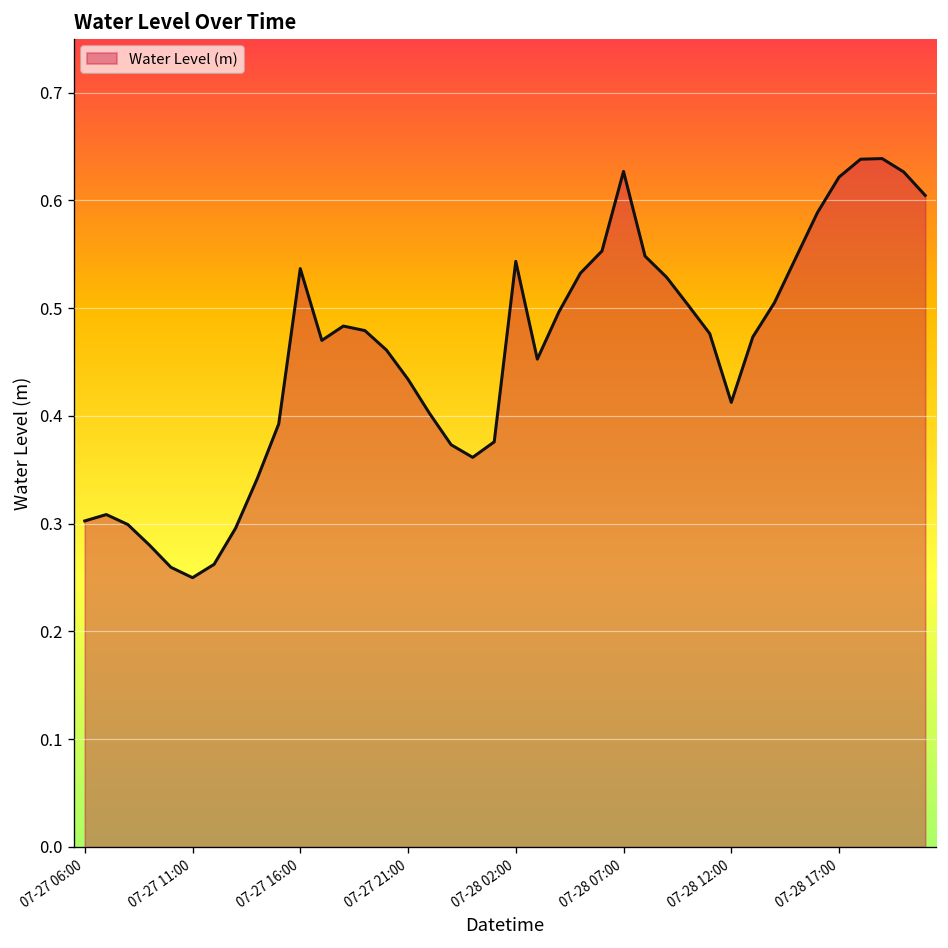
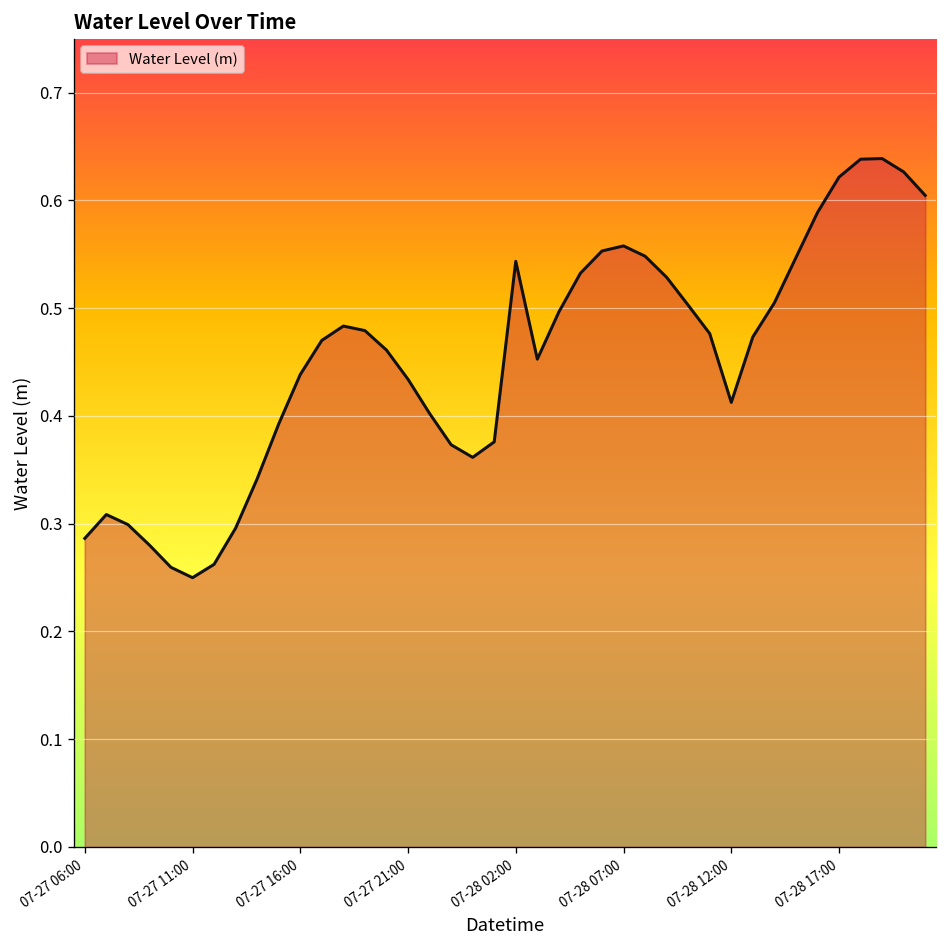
07-27 06:00: 0.30 -> 0.29
07-27 16:00: 0.54 -> 0.44
07-28 07:00: 0.63 -> 0.56
